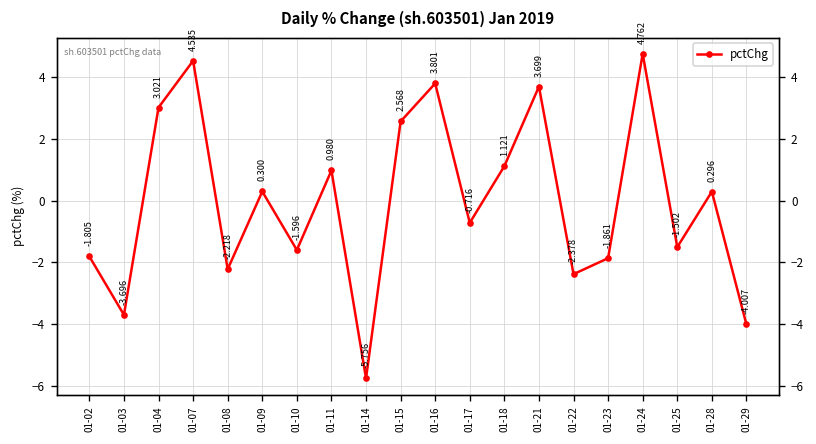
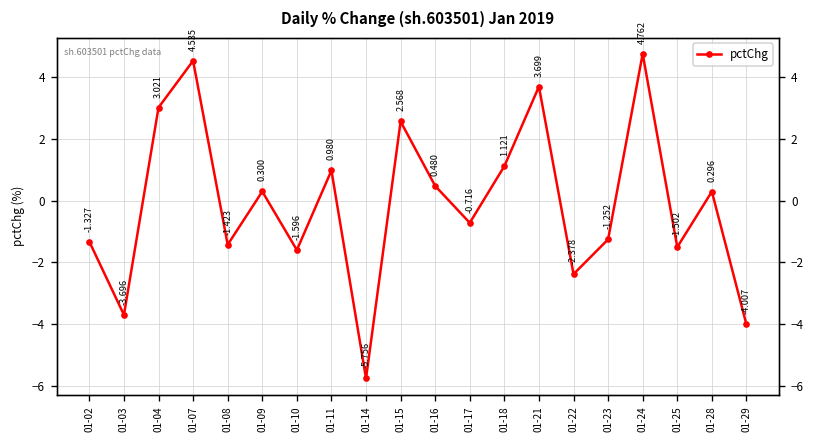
01-02: -1.805 -> -1.327
01-08: -2.218 -> -1.423
01-16: 3.801 -> 0.480
01-23: -1.861 -> -1.252
